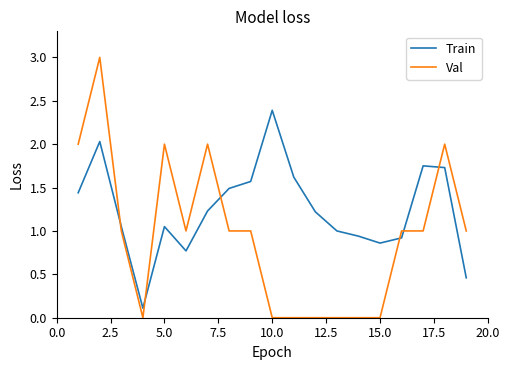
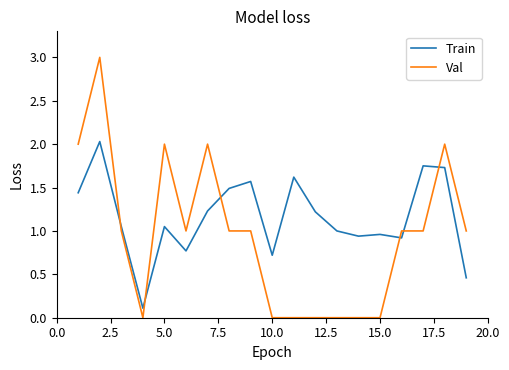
Train, 10.0: 2.4 -> 0.7
Train, 15.0: 0.9 -> 1.0
